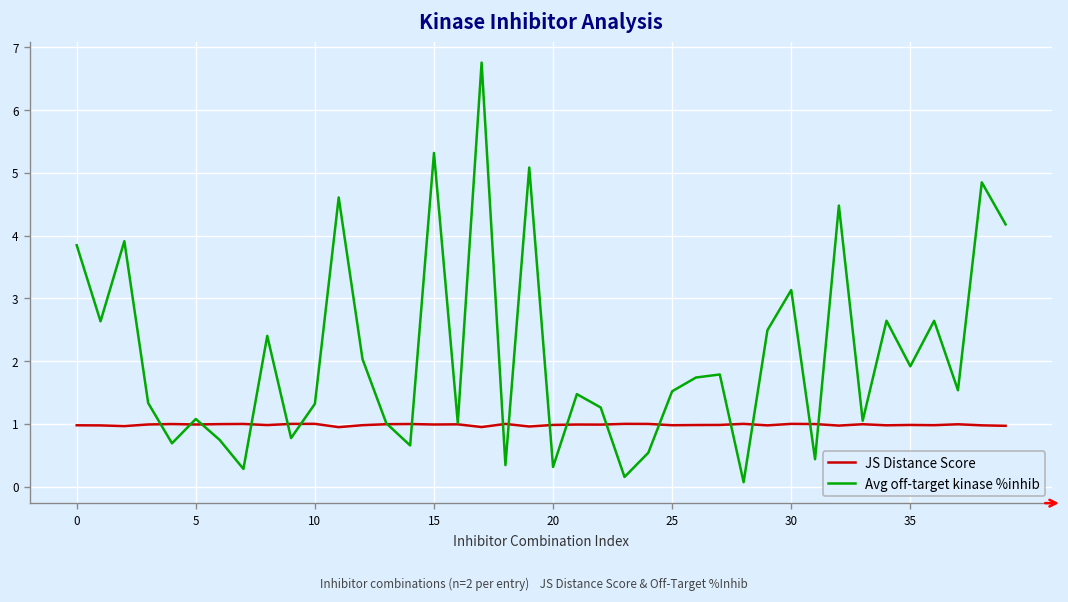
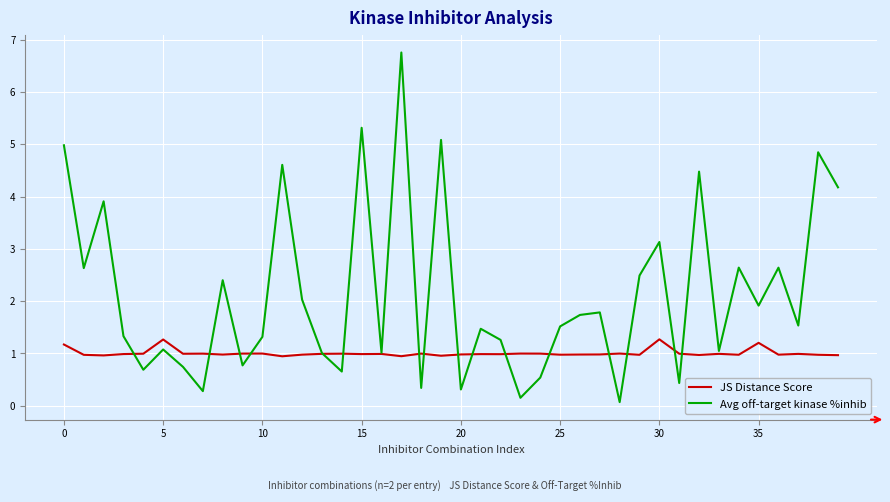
JS Distance Score, 0: 1.0 -> 1.2
Avg off-target kinase %inhib, 0: 3.8 -> 5.0
JS Distance Score, 5: 1.0 -> 1.3
JS Distance Score, 30: 1.0 -> 1.3
JS Distance Score, 35: 1.0 -> 1.2
